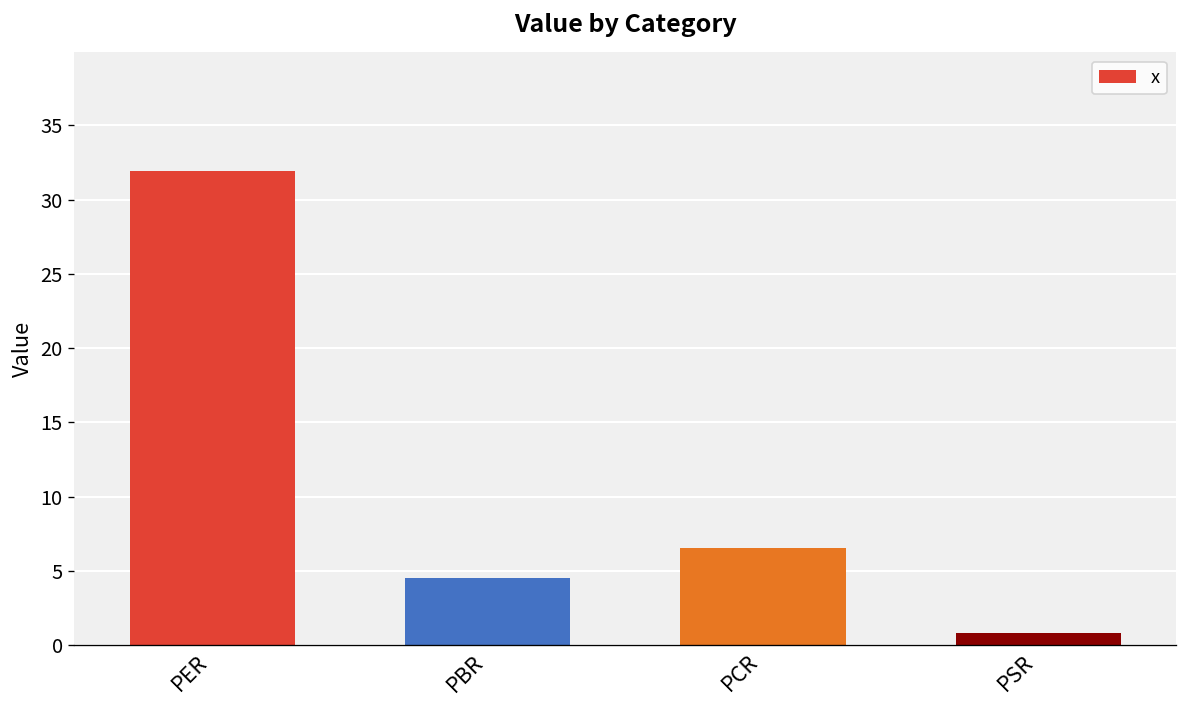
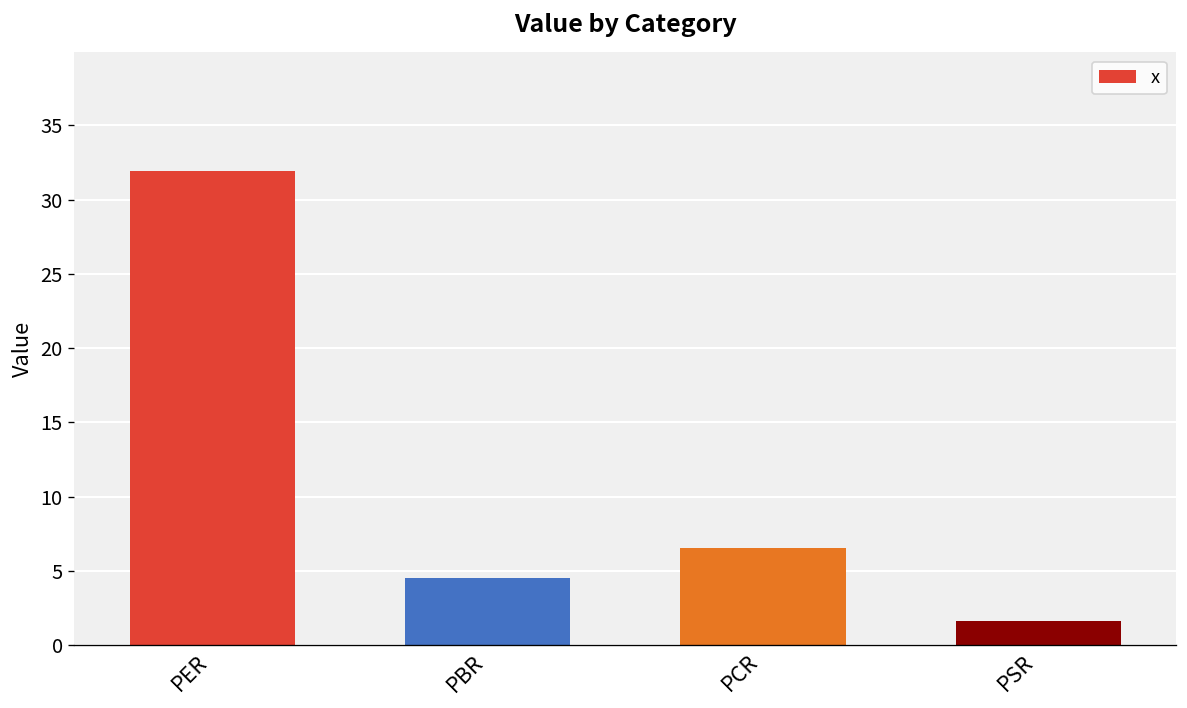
PSR: 0.8 -> 1.6
